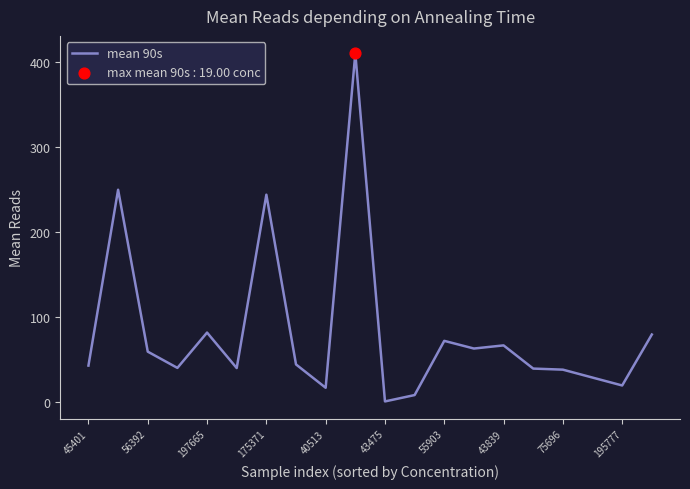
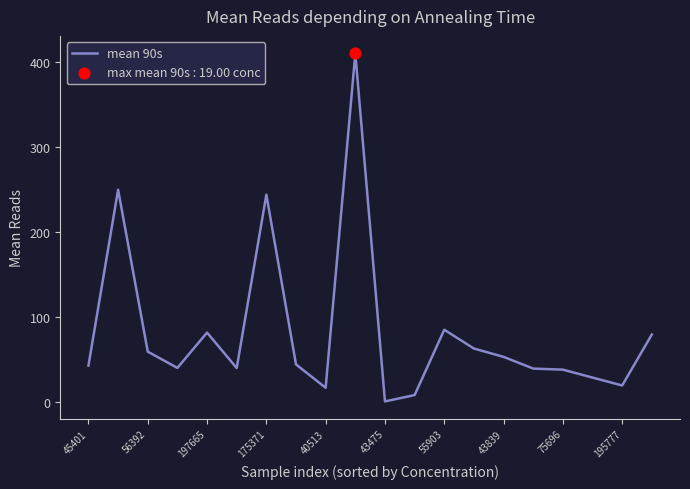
mean 90s, 55903: 70 -> 80
mean 90s, 43839: 70 -> 50
